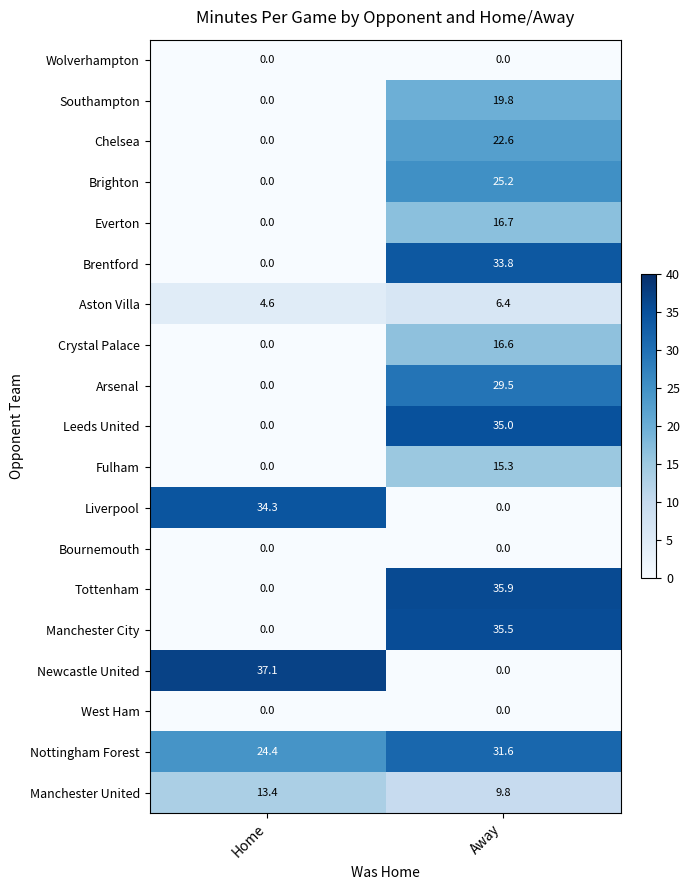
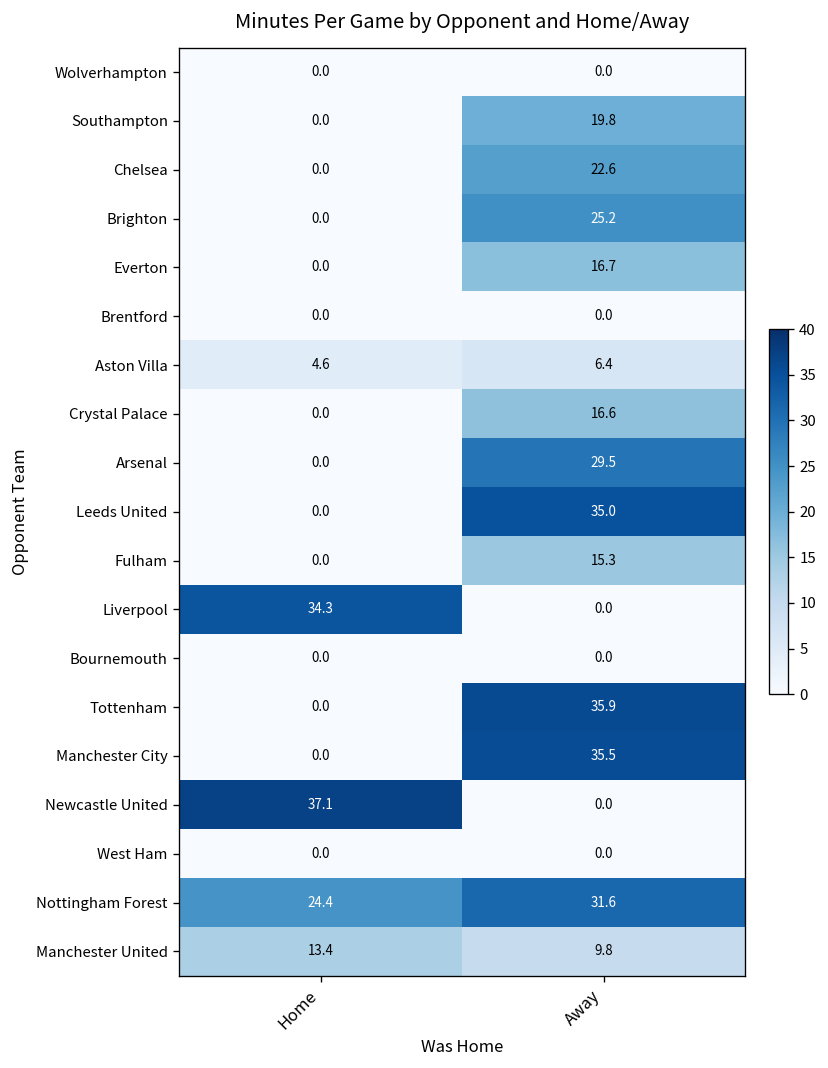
Brentford, Away: 33.8 -> 0.0
